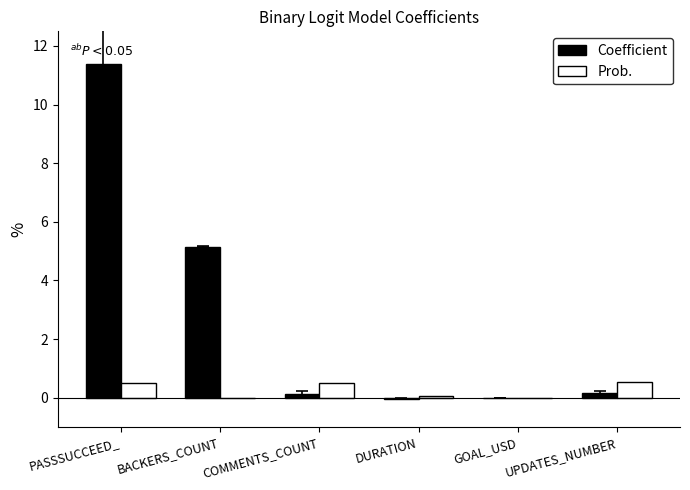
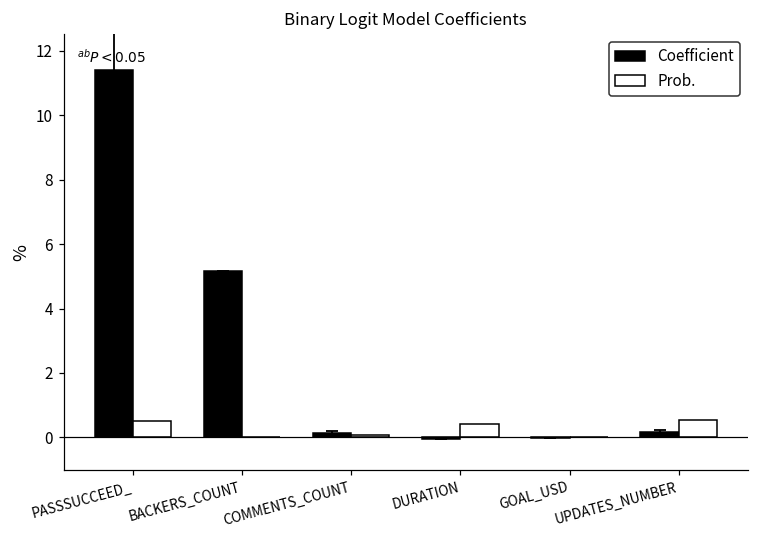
Prob., COMMENTS_COUNT: 0.5 -> 0.1
Prob., DURATION: 0.1 -> 0.4
